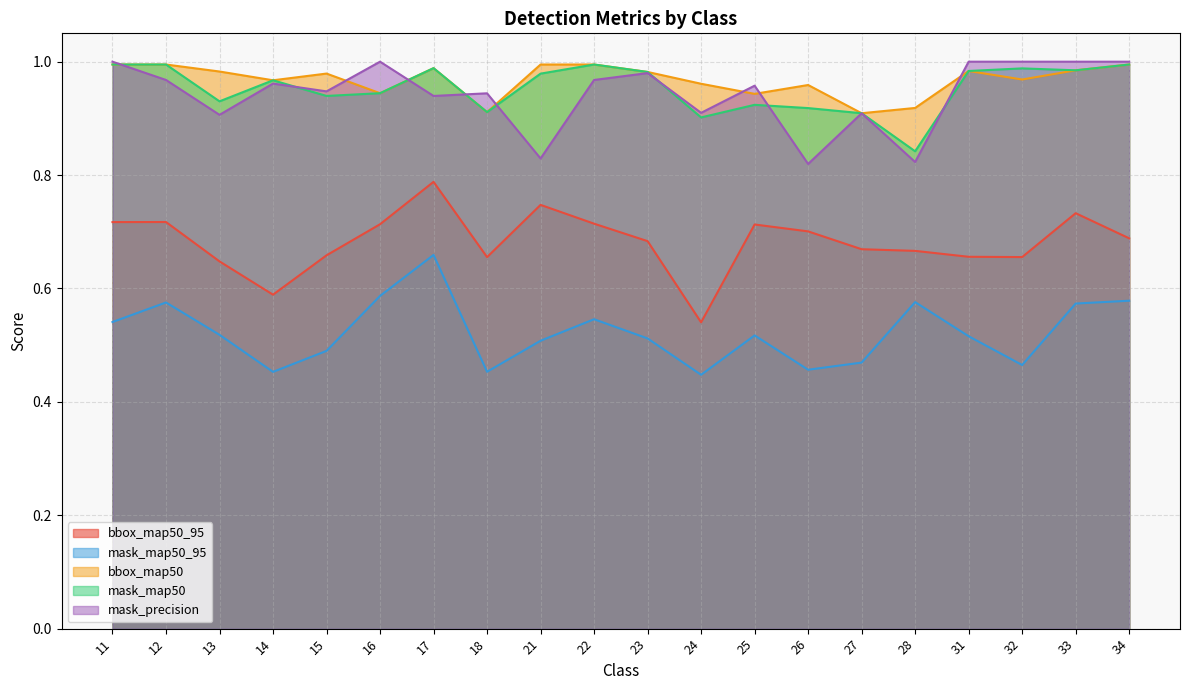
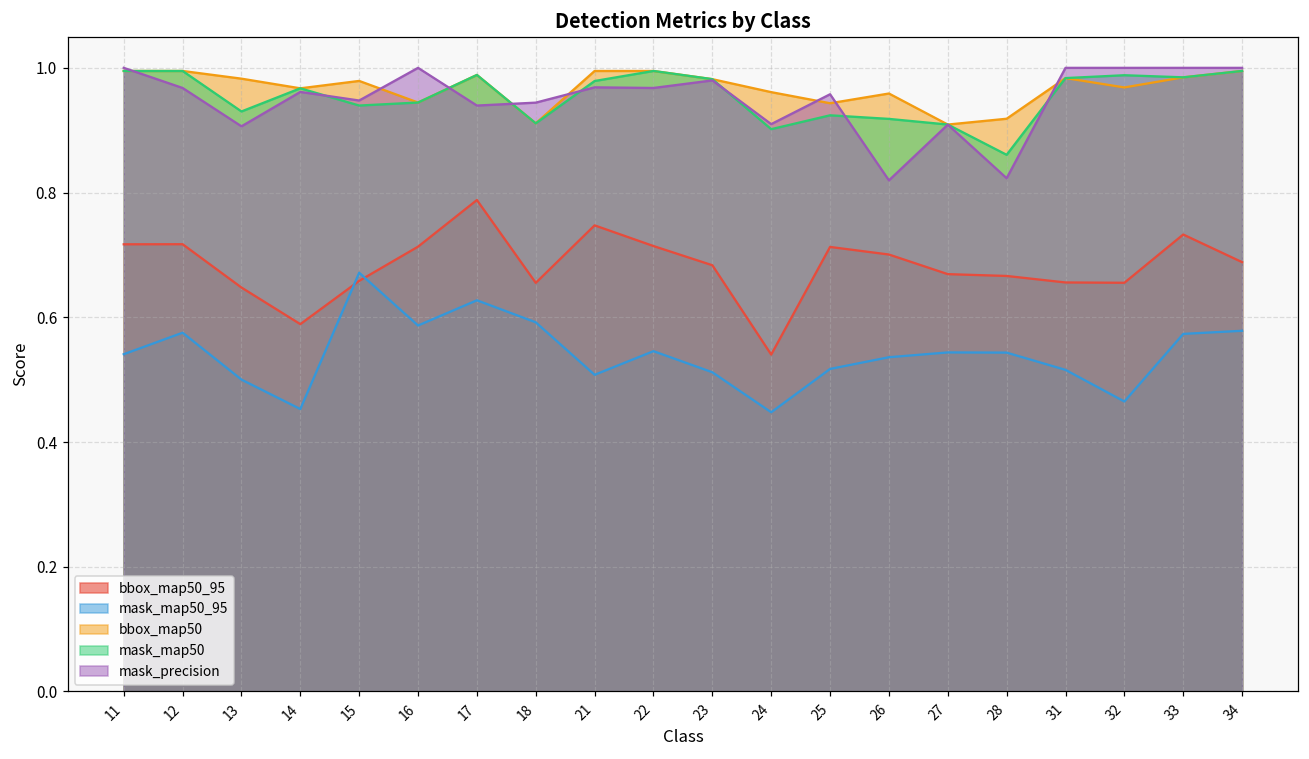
mask_map50_95, 13: 0.52 -> 0.50
mask_map50_95, 15: 0.49 -> 0.67
mask_map50_95, 17: 0.66 -> 0.63
mask_map50_95, 18: 0.45 -> 0.59
mask_precision, 21: 0.83 -> 0.97
mask_map50_95, 26: 0.46 -> 0.54
mask_map50_95, 27: 0.47 -> 0.54
mask_map50_95, 28: 0.58 -> 0.54
mask_map50, 28: 0.84 -> 0.86
